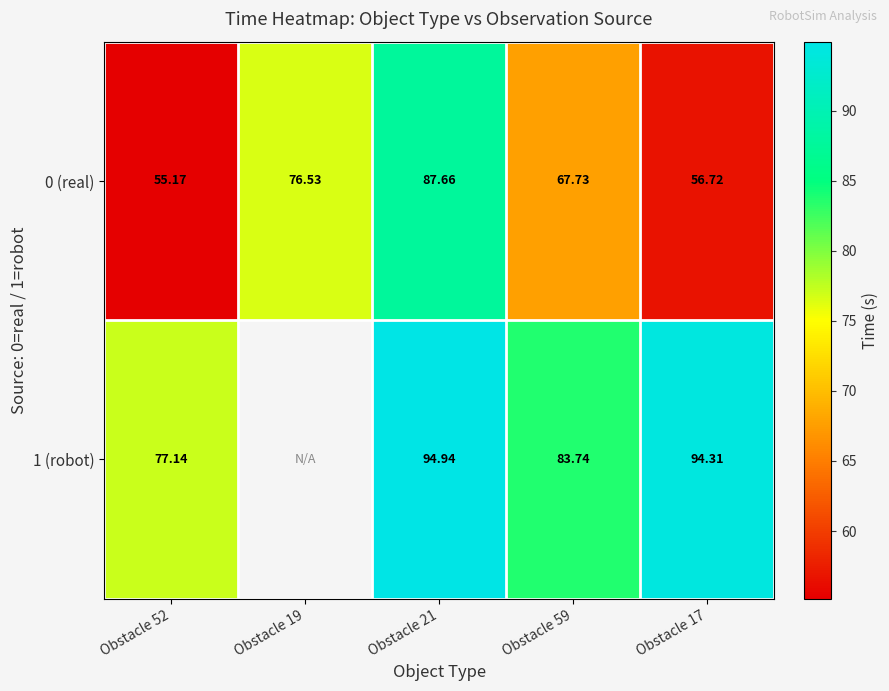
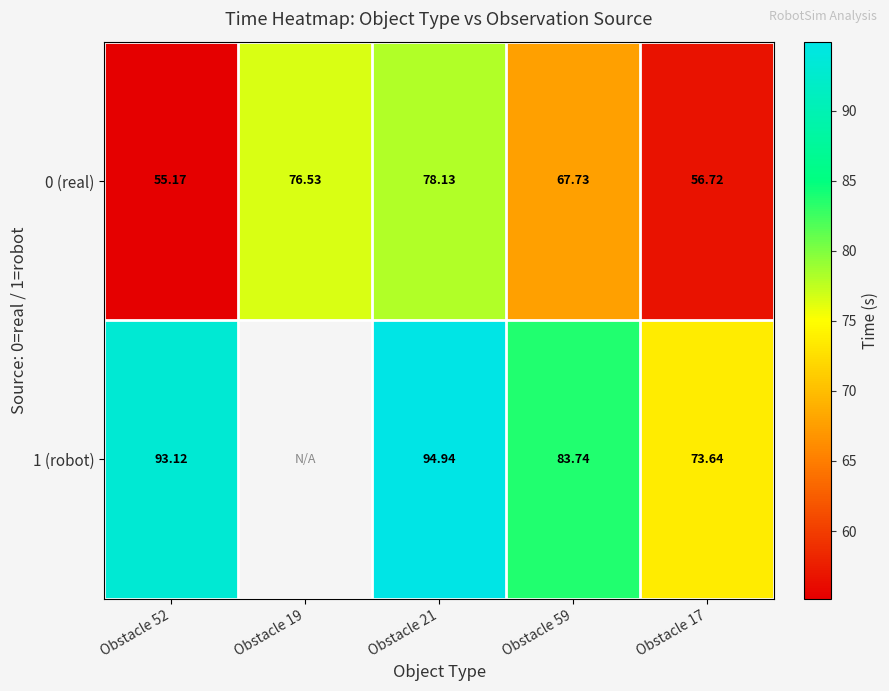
0 (real), Obstacle 21: 87.66 -> 78.13
1 (robot), Obstacle 52: 77.14 -> 93.12
1 (robot), Obstacle 17: 94.31 -> 73.64
